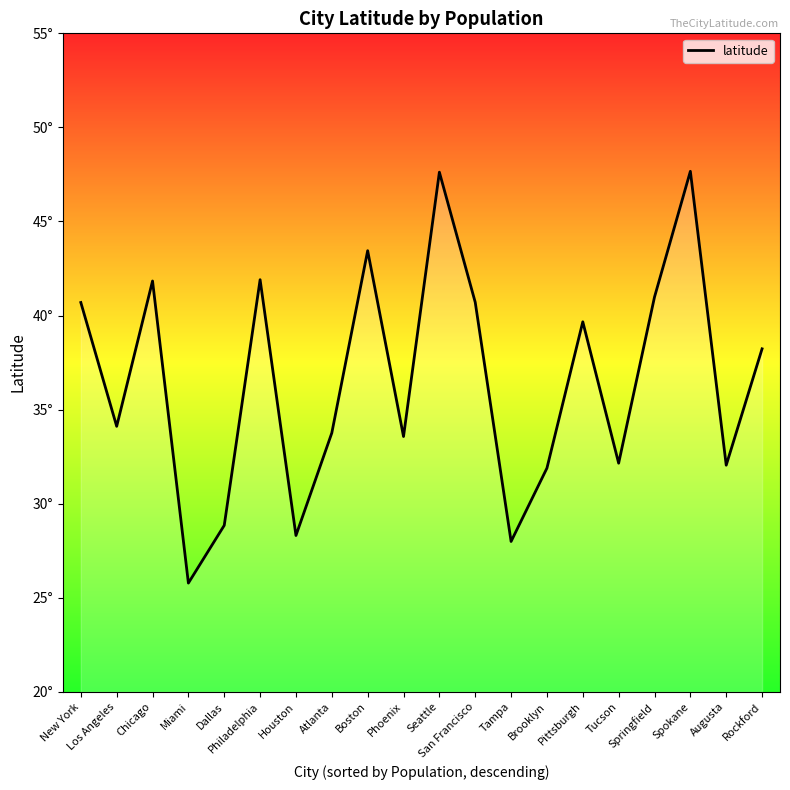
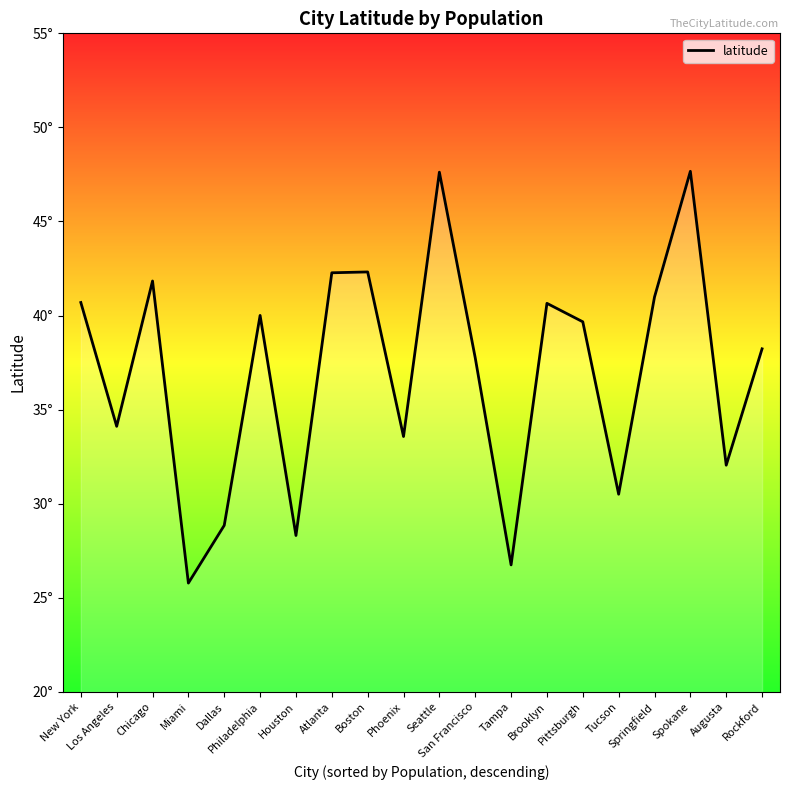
Philadelphia: 41.9° -> 40.0°
Atlanta: 33.8° -> 42.3°
Boston: 43.4° -> 42.3°
San Francisco: 40.7° -> 37.8°
Tampa: 28.0° -> 26.7°
Brooklyn: 31.9° -> 40.7°
Tucson: 32.2° -> 30.5°
